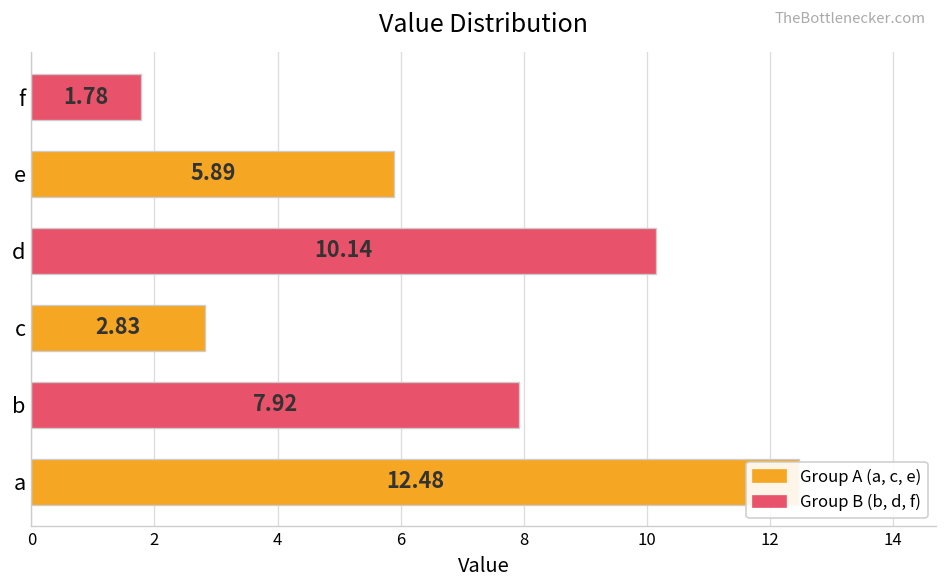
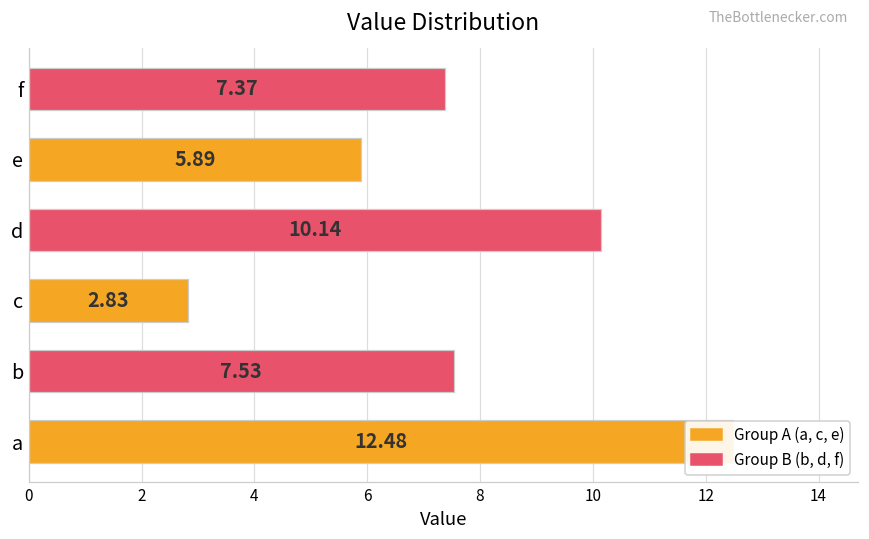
f: 1.78 -> 7.37
b: 7.92 -> 7.53
